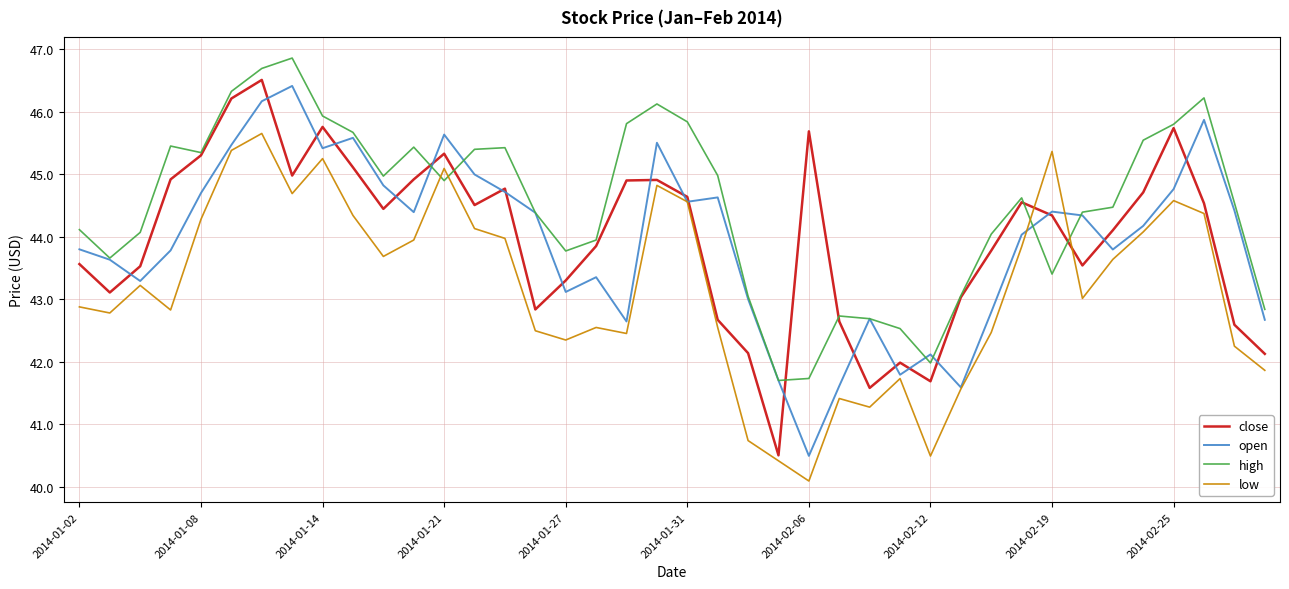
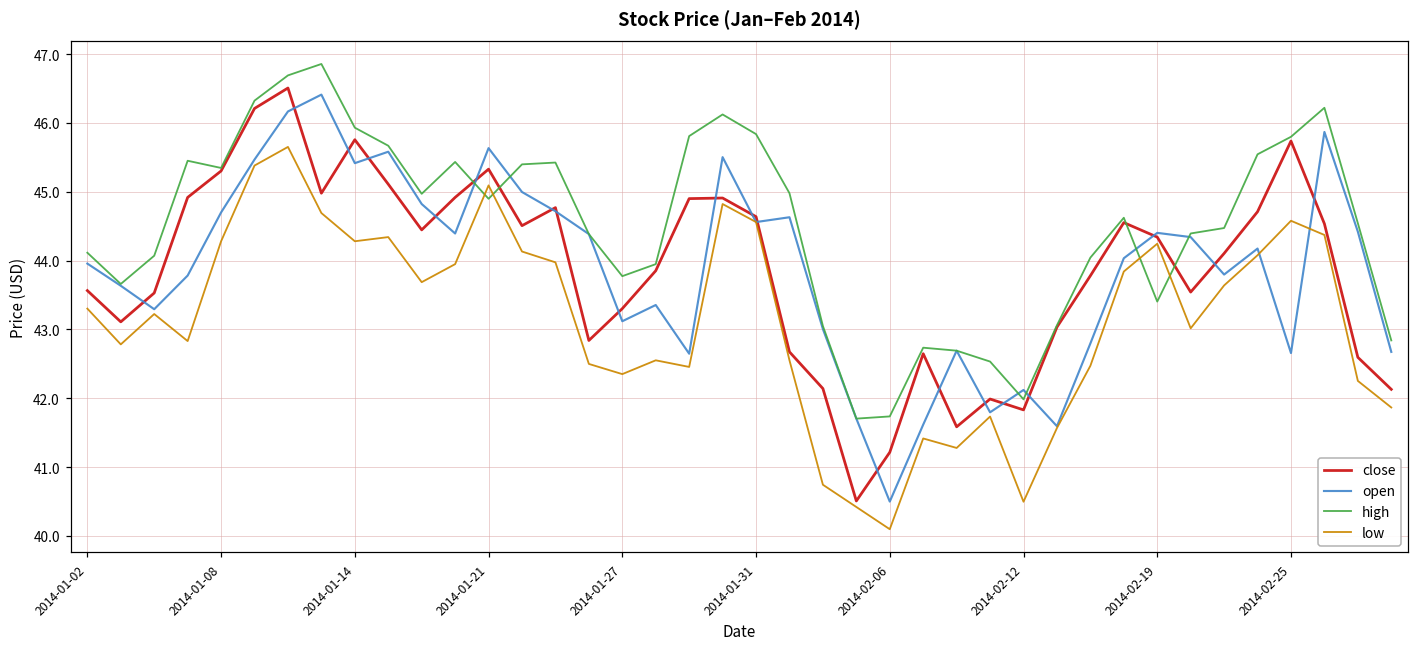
open, 2014-01-02: 43.8 -> 44.0
low, 2014-01-02: 42.9 -> 43.3
low, 2014-01-14: 45.2 -> 44.3
close, 2014-02-06: 45.7 -> 41.2
close, 2014-02-12: 41.7 -> 41.8
low, 2014-02-19: 45.4 -> 44.2
open, 2014-02-25: 44.8 -> 42.7
